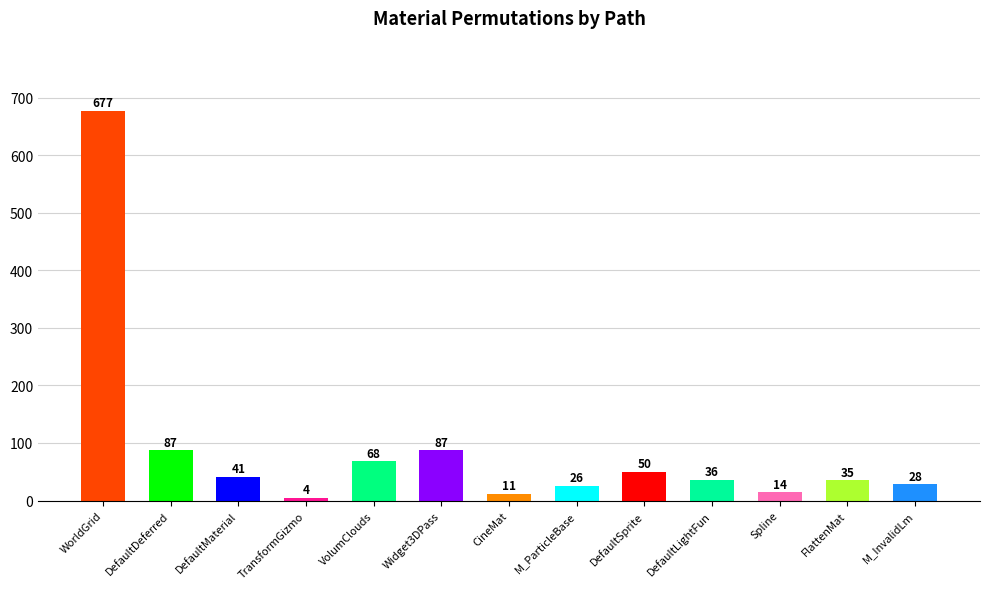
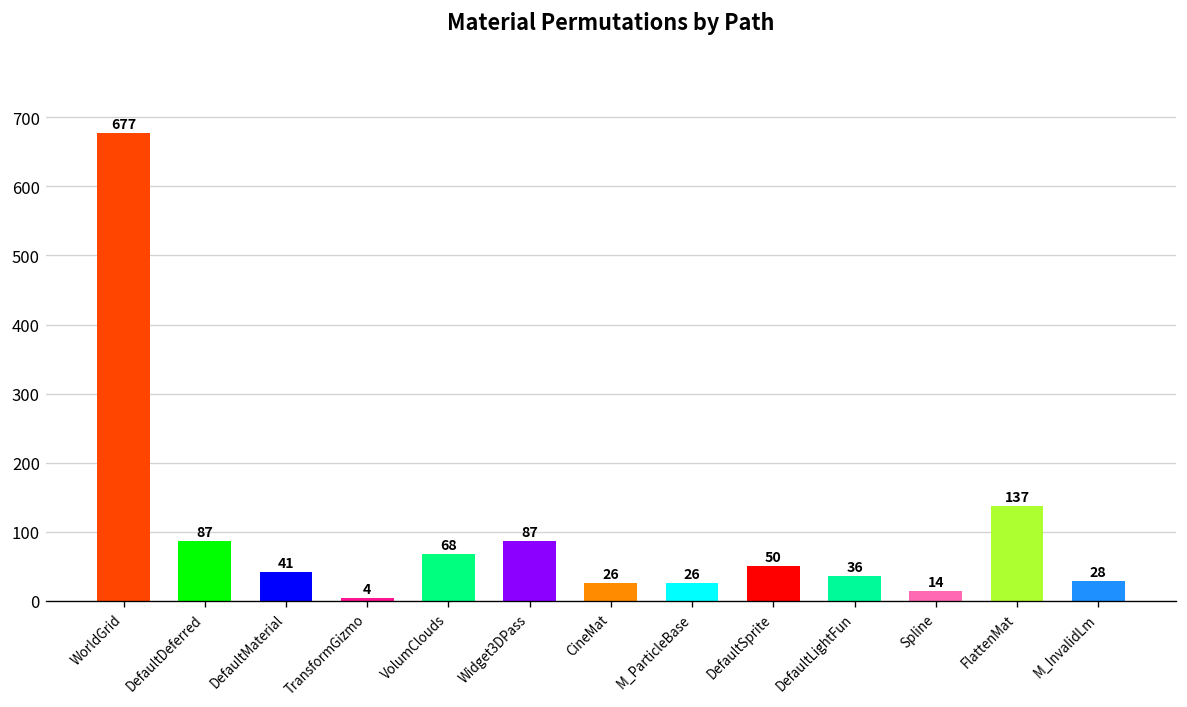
CineMat: 11 -> 26
FlattenMat: 35 -> 137
